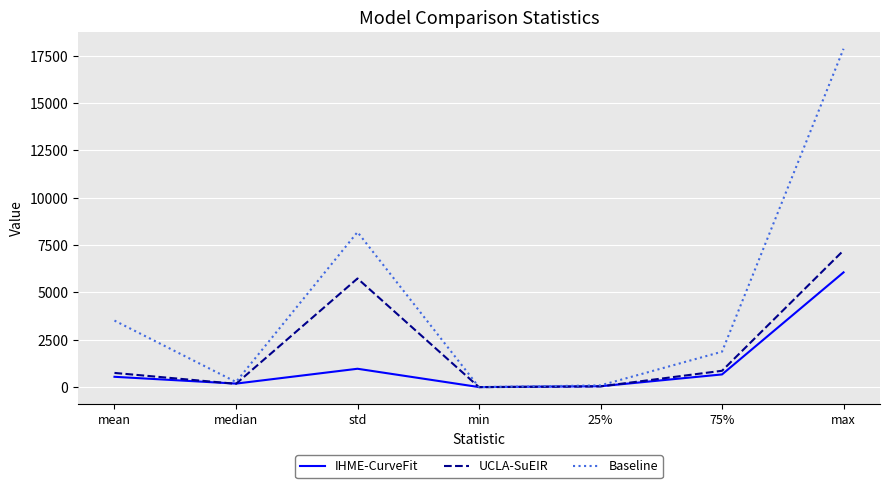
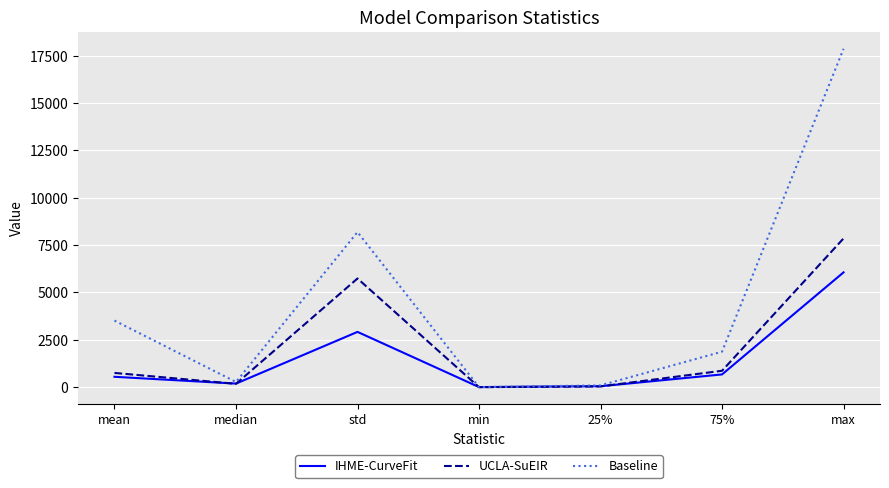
IHME-CurveFit, std: 1000 -> 2900
UCLA-SuEIR, max: 7200 -> 7900
